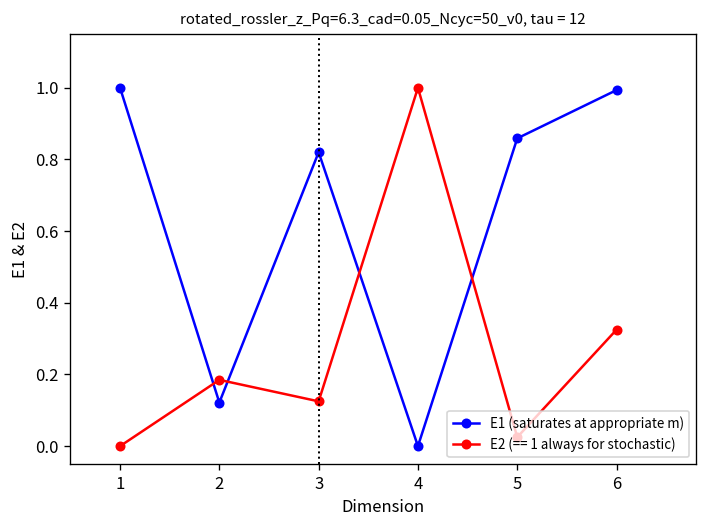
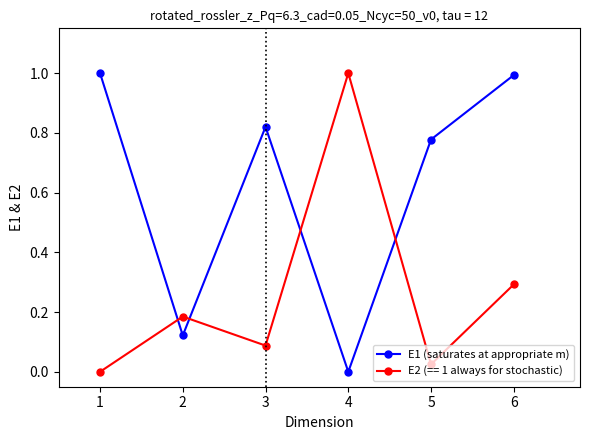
E2 (== 1 always for stochastic), 3: 0.13 -> 0.09
E1 (saturates at appropriate m), 5: 0.86 -> 0.78
E2 (== 1 always for stochastic), 6: 0.32 -> 0.29
